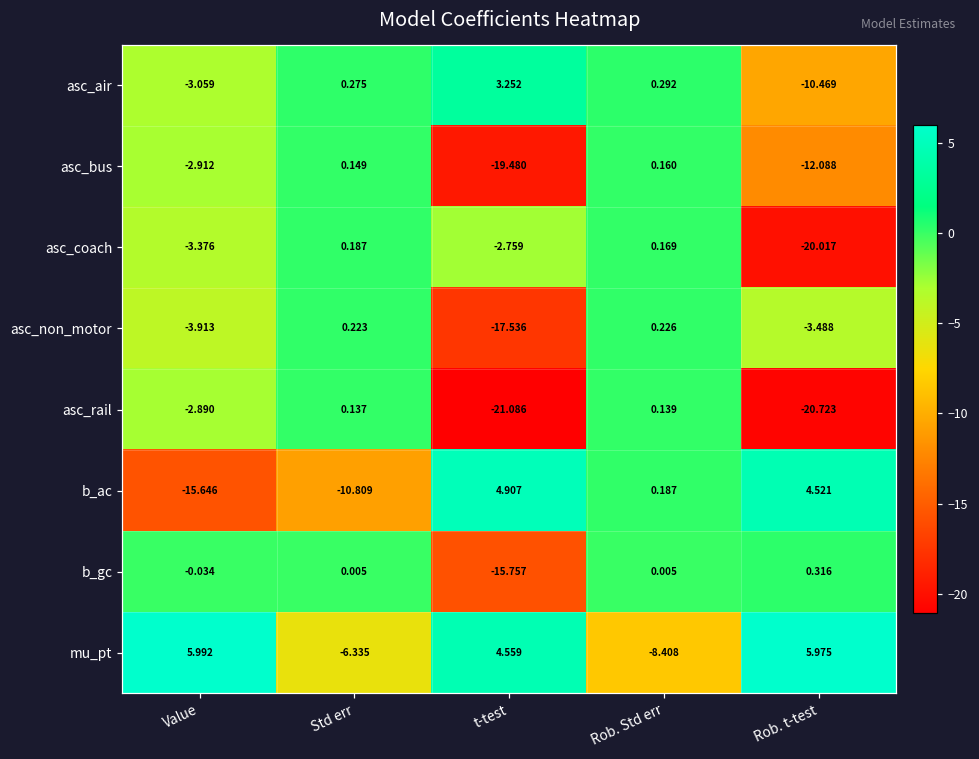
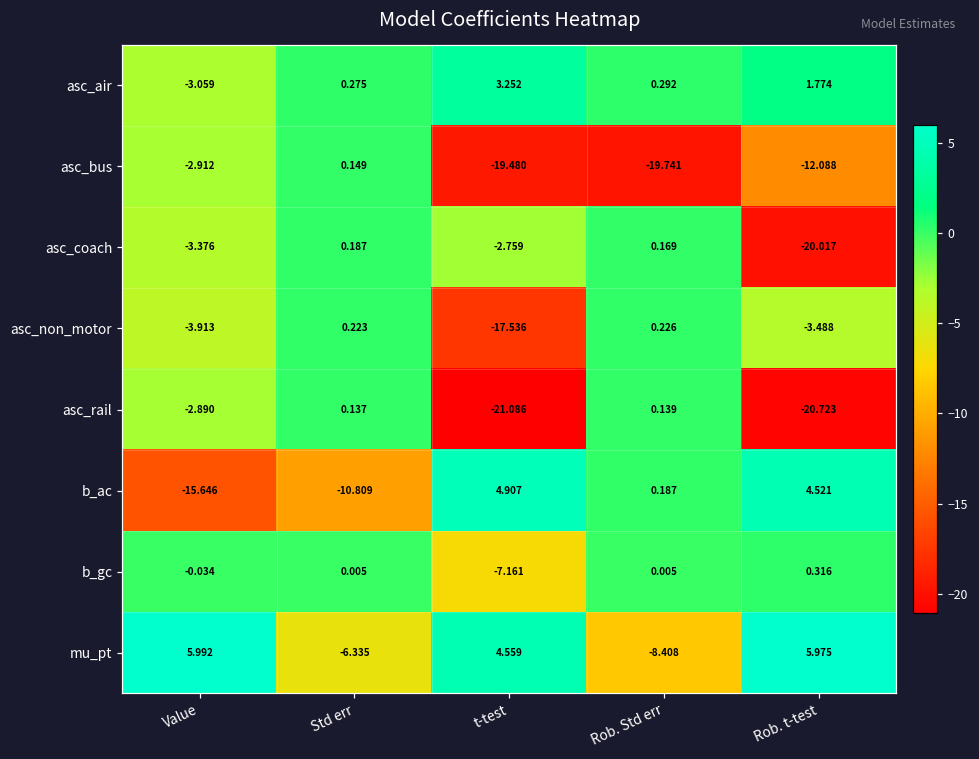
asc_air, Rob. t-test: -10.469 -> 1.774
asc_bus, Rob. Std err: 0.160 -> -19.741
b_gc, t-test: -15.757 -> -7.161
